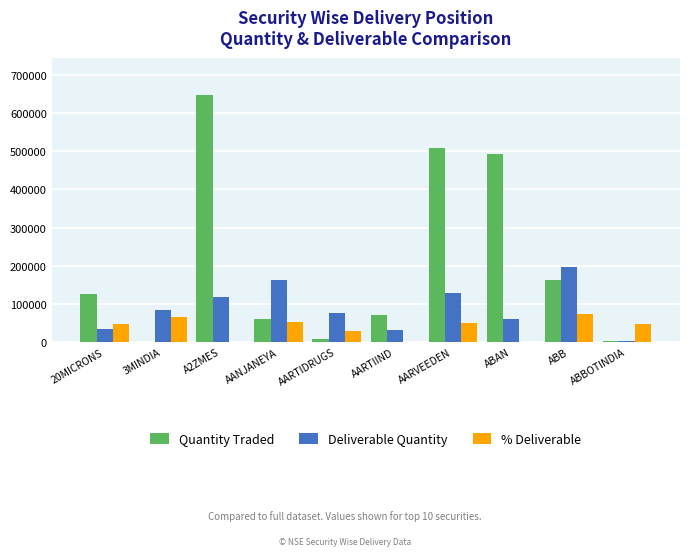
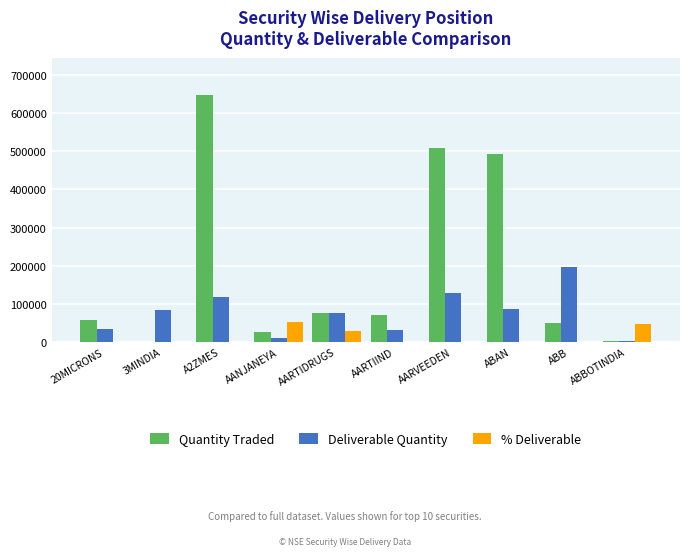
Quantity Traded, 20MICRONS: 130000 -> 60000
% Deliverable, 20MICRONS: 50000 -> 0
% Deliverable, 3MINDIA: 70000 -> 0
Quantity Traded, AANJANEYA: 60000 -> 30000
Deliverable Quantity, AANJANEYA: 160000 -> 10000
Quantity Traded, AARTIDRUGS: 10000 -> 80000
% Deliverable, AARVEEDEN: 50000 -> 0
Deliverable Quantity, ABAN: 60000 -> 90000
Quantity Traded, ABB: 160000 -> 50000
% Deliverable, ABB: 70000 -> 0
